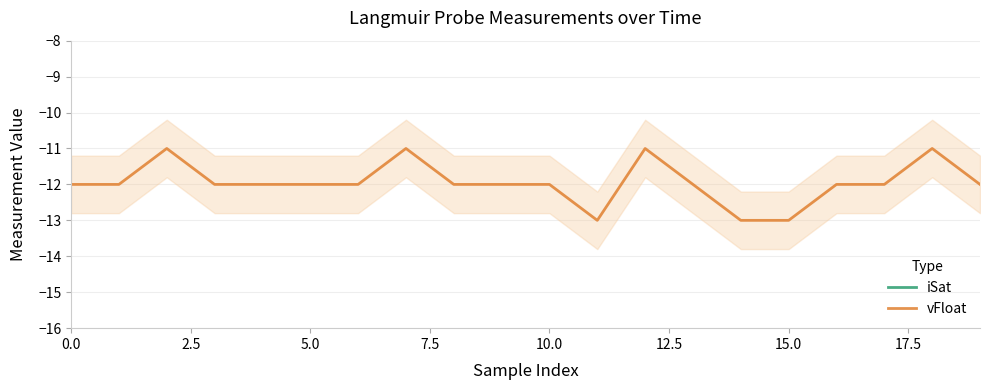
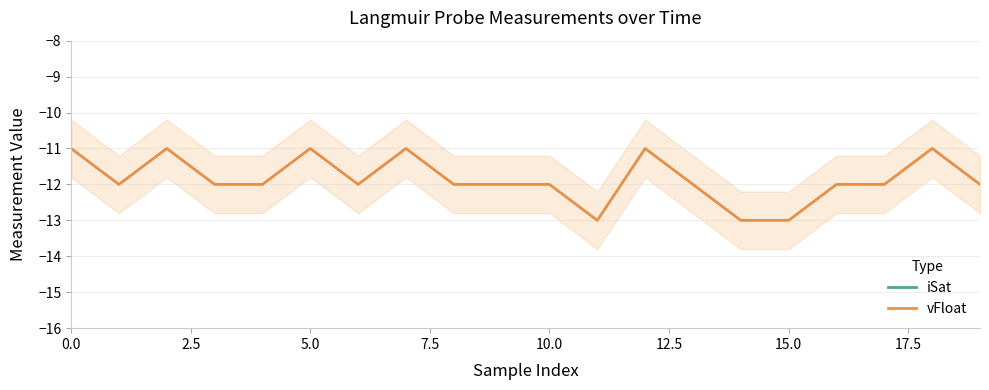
vFloat, 0.0: -12 -> -11
vFloat, 5.0: -12 -> -11
